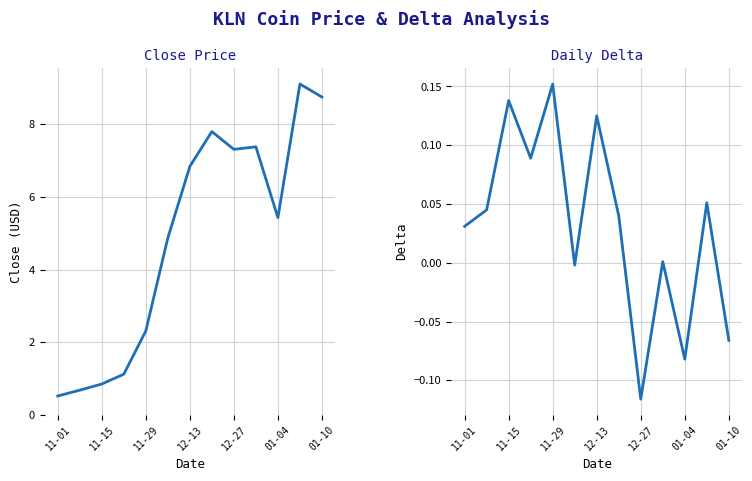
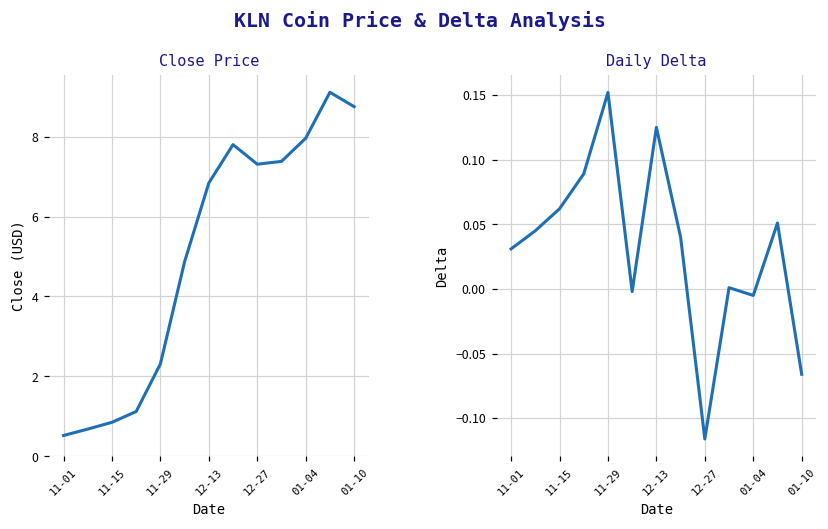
Close Price, 01-04: 5.4 -> 8.0
Daily Delta, 11-15: 0.138 -> 0.062
Daily Delta, 01-04: -0.082 -> -0.005
